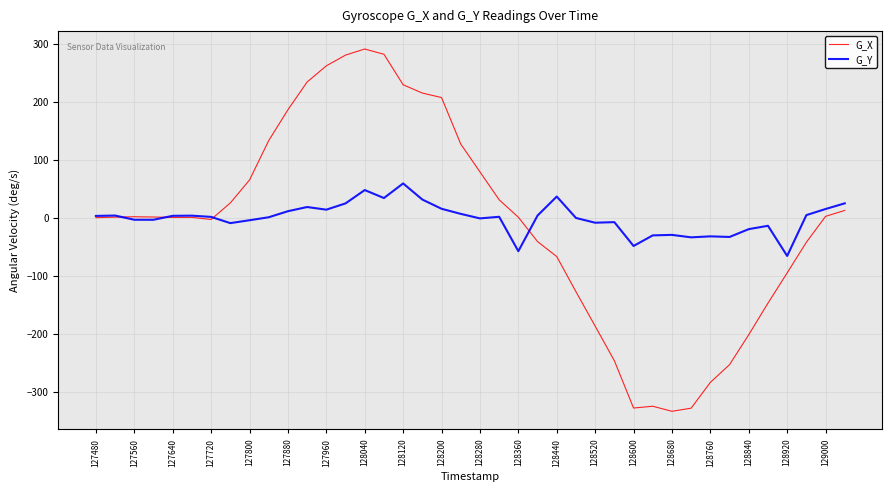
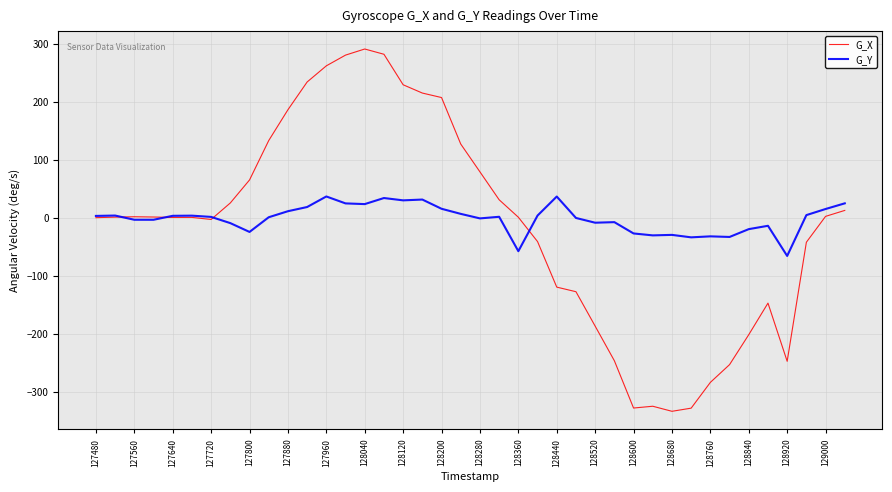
G_Y, 127800: 0 -> -20
G_Y, 127960: 10 -> 40
G_Y, 128040: 50 -> 20
G_Y, 128120: 60 -> 30
G_X, 128440: -70 -> -120
G_Y, 128600: -50 -> -30
G_X, 128920: -90 -> -250
